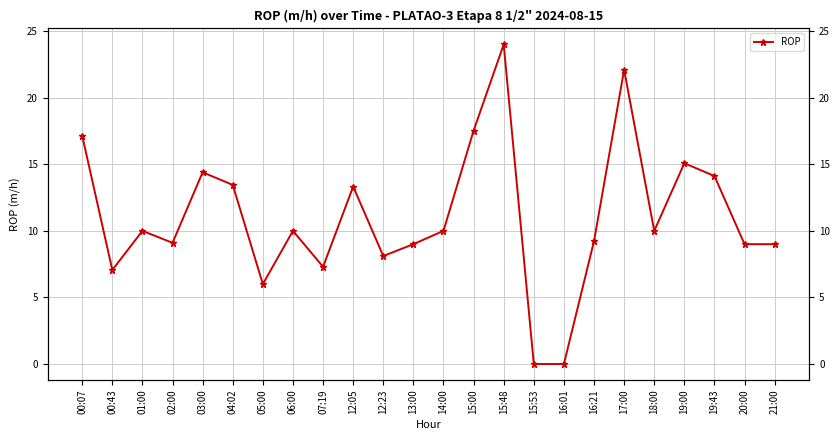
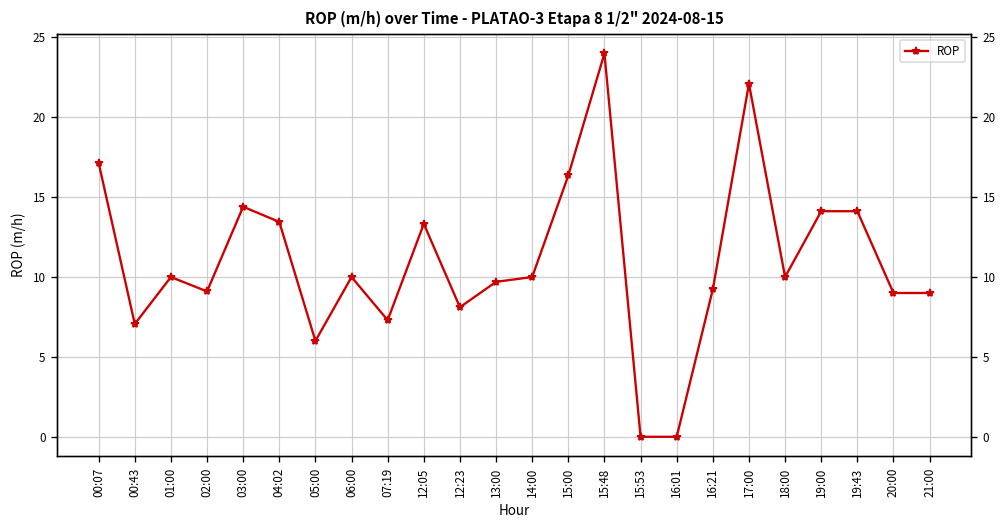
13:00: 9.0 -> 9.7
15:00: 17.5 -> 16.4
19:00: 15.1 -> 14.1
